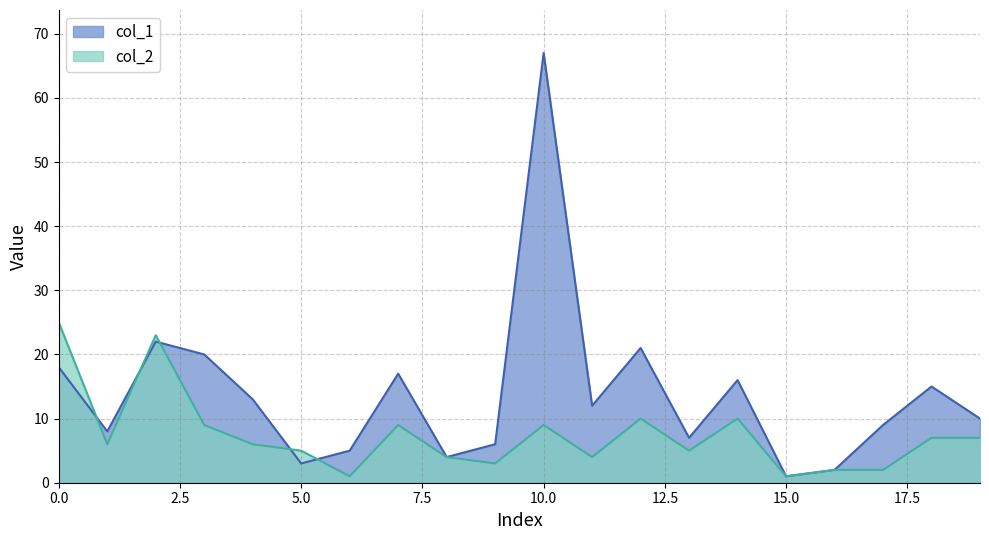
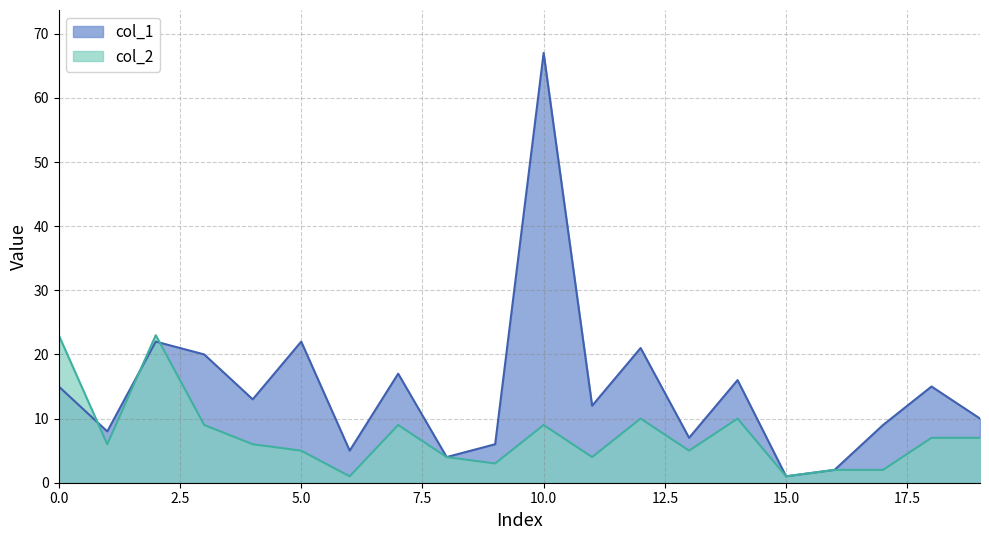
col_1, 0.0: 18 -> 15
col_2, 0.0: 25 -> 23
col_1, 5.0: 3 -> 22
